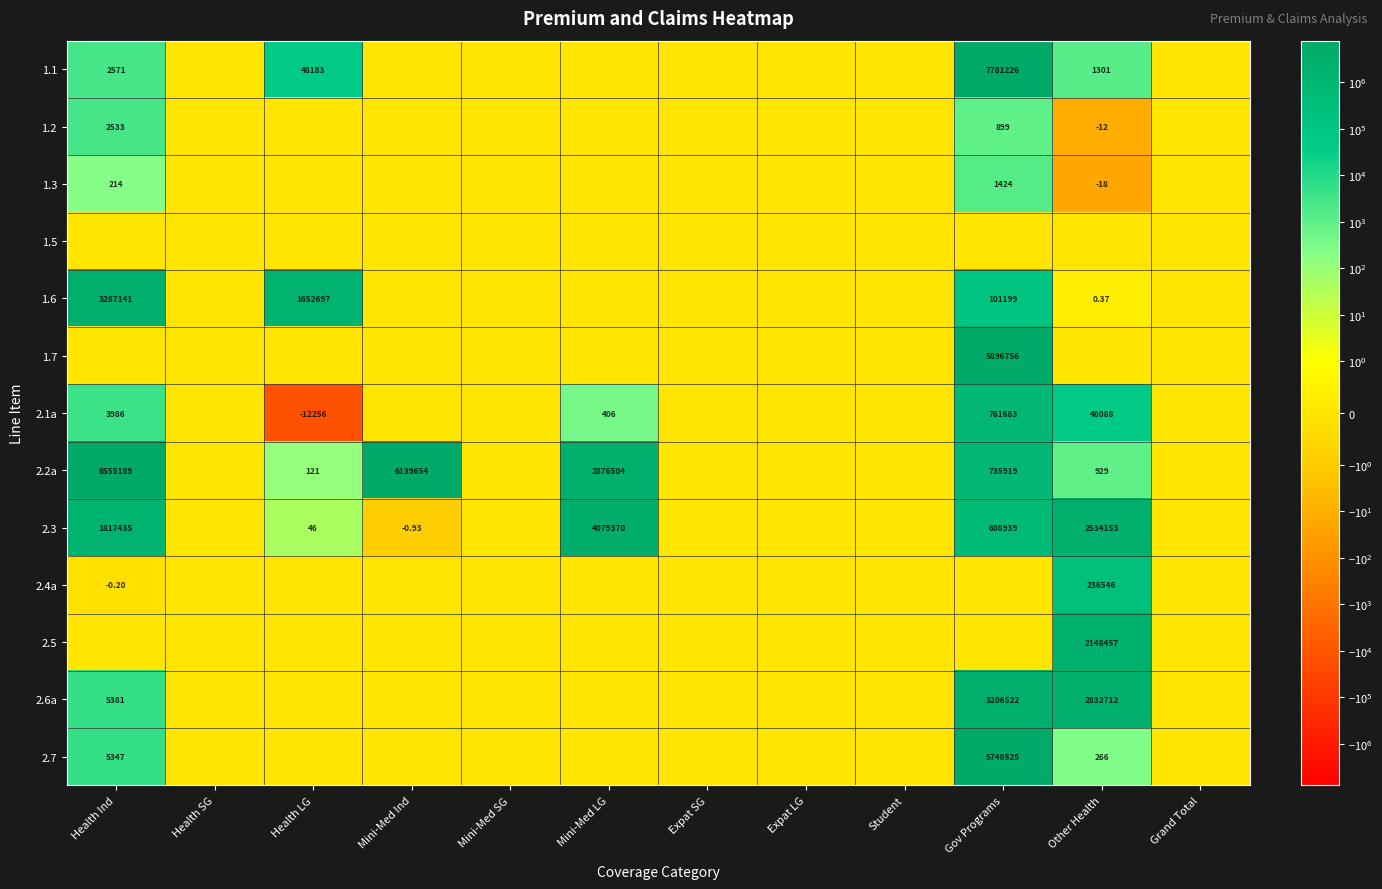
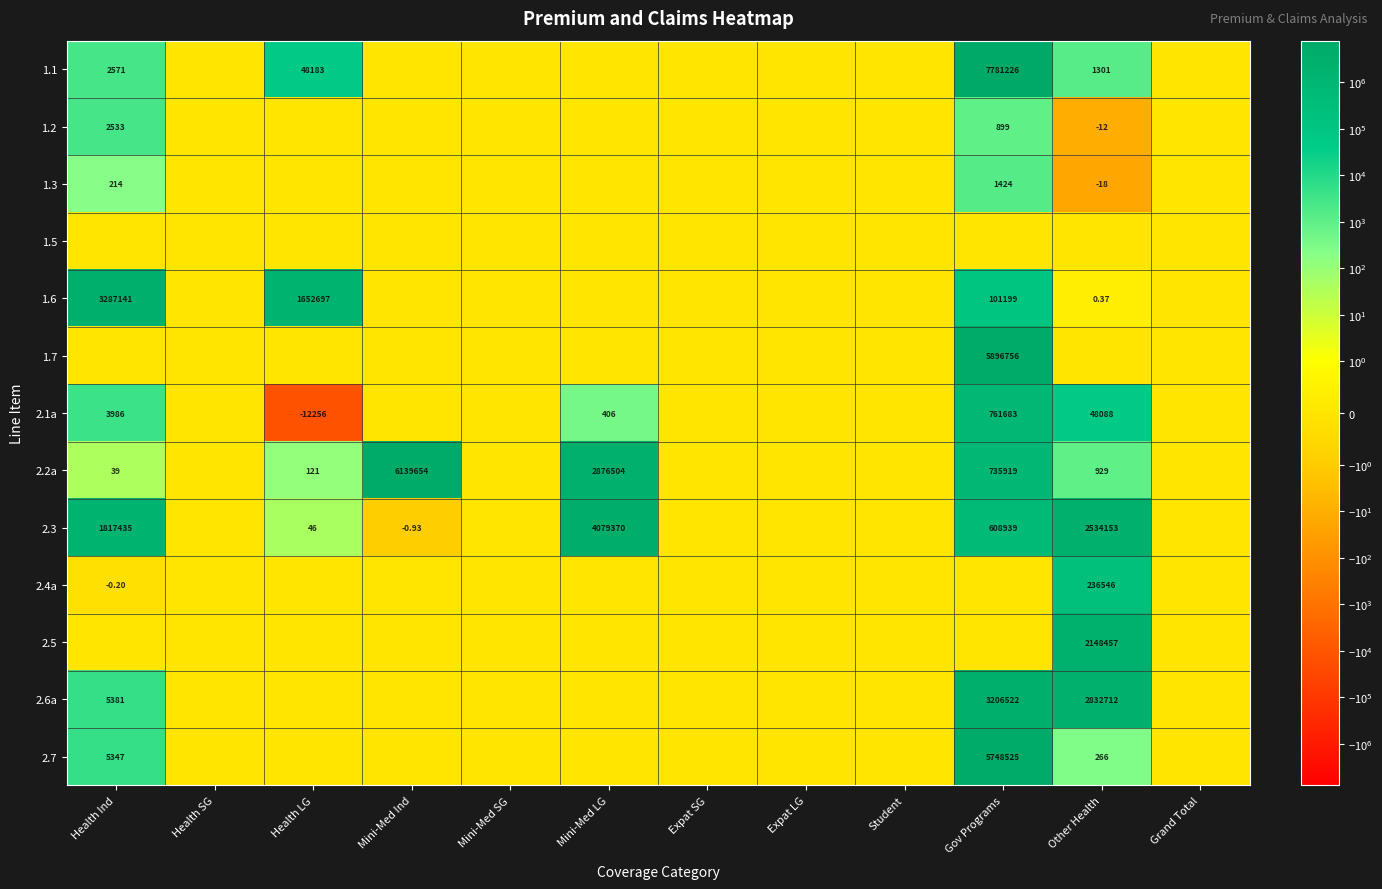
2.2a, Health Ind: 6555189 -> 39
